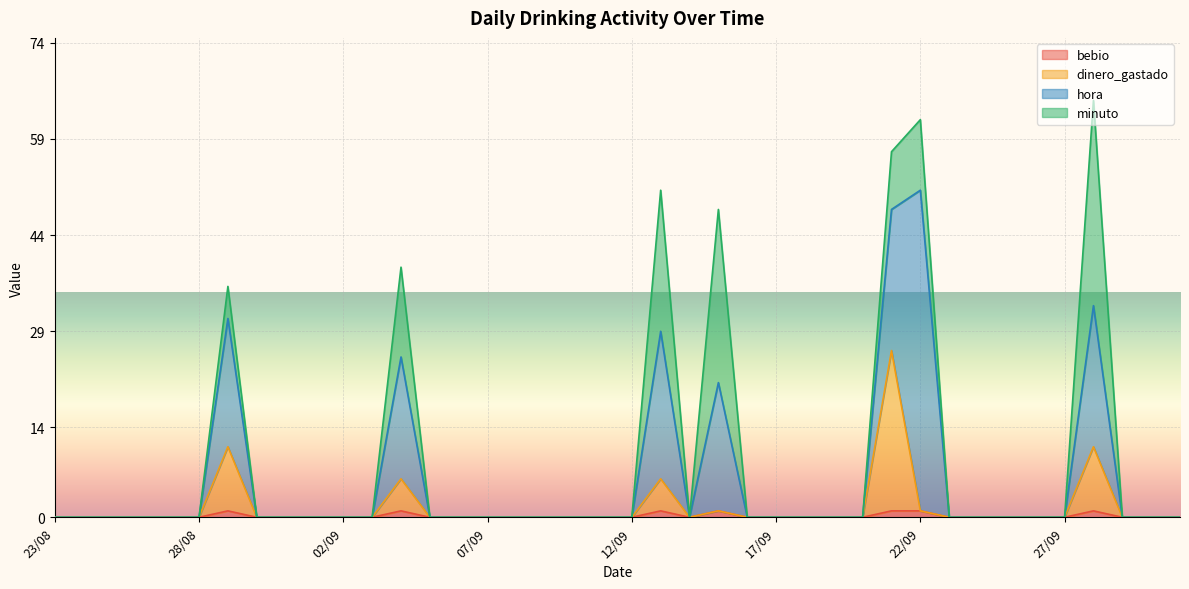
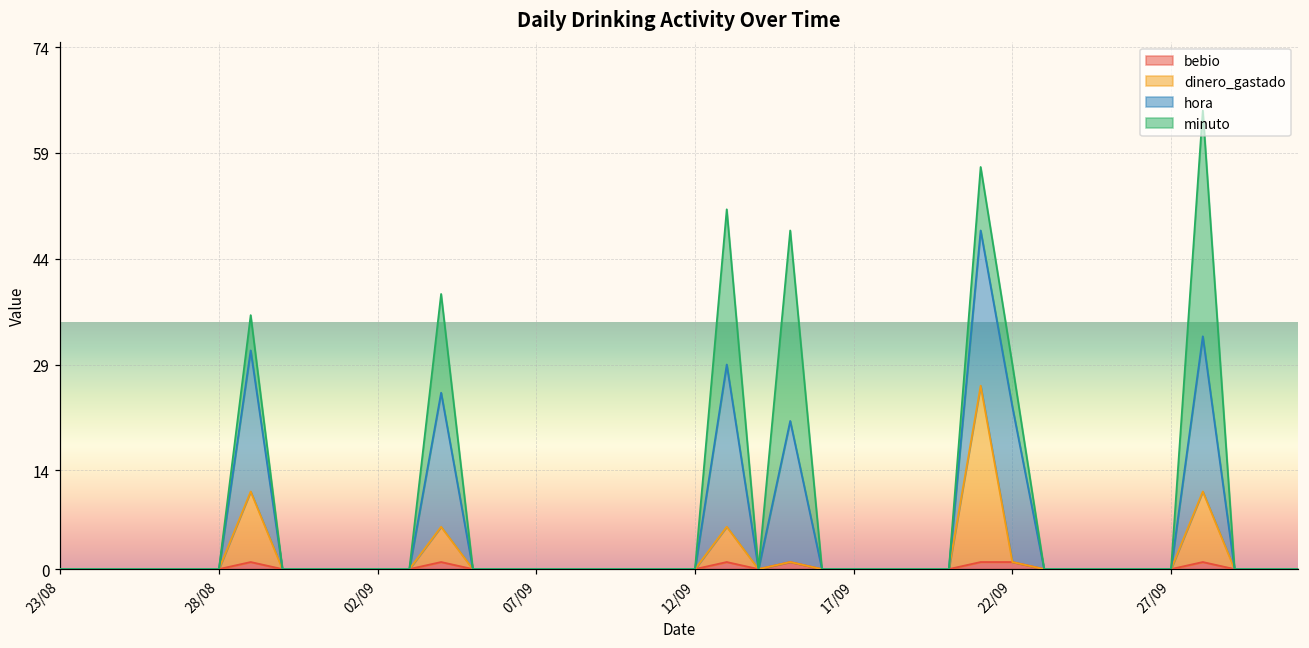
hora, 22/09: 50 -> 22
minuto, 22/09: 11 -> 6
